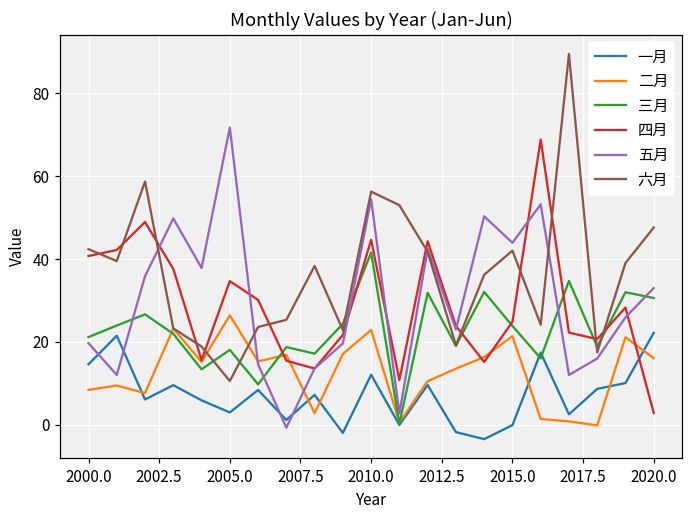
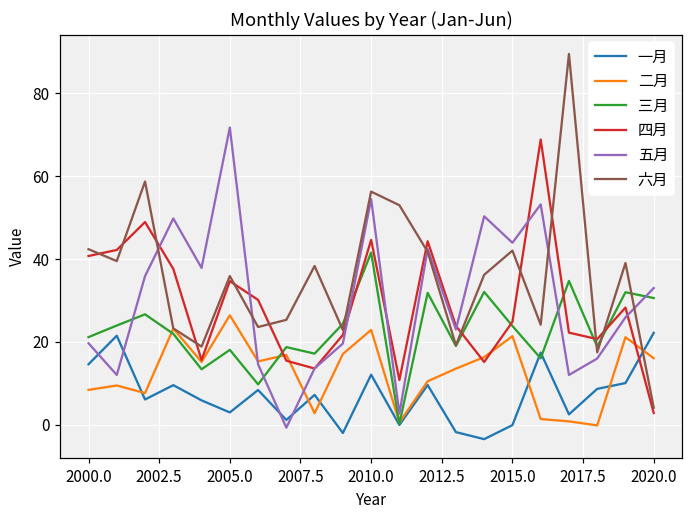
六月, 2005.0: 11 -> 36
六月, 2020.0: 48 -> 4
